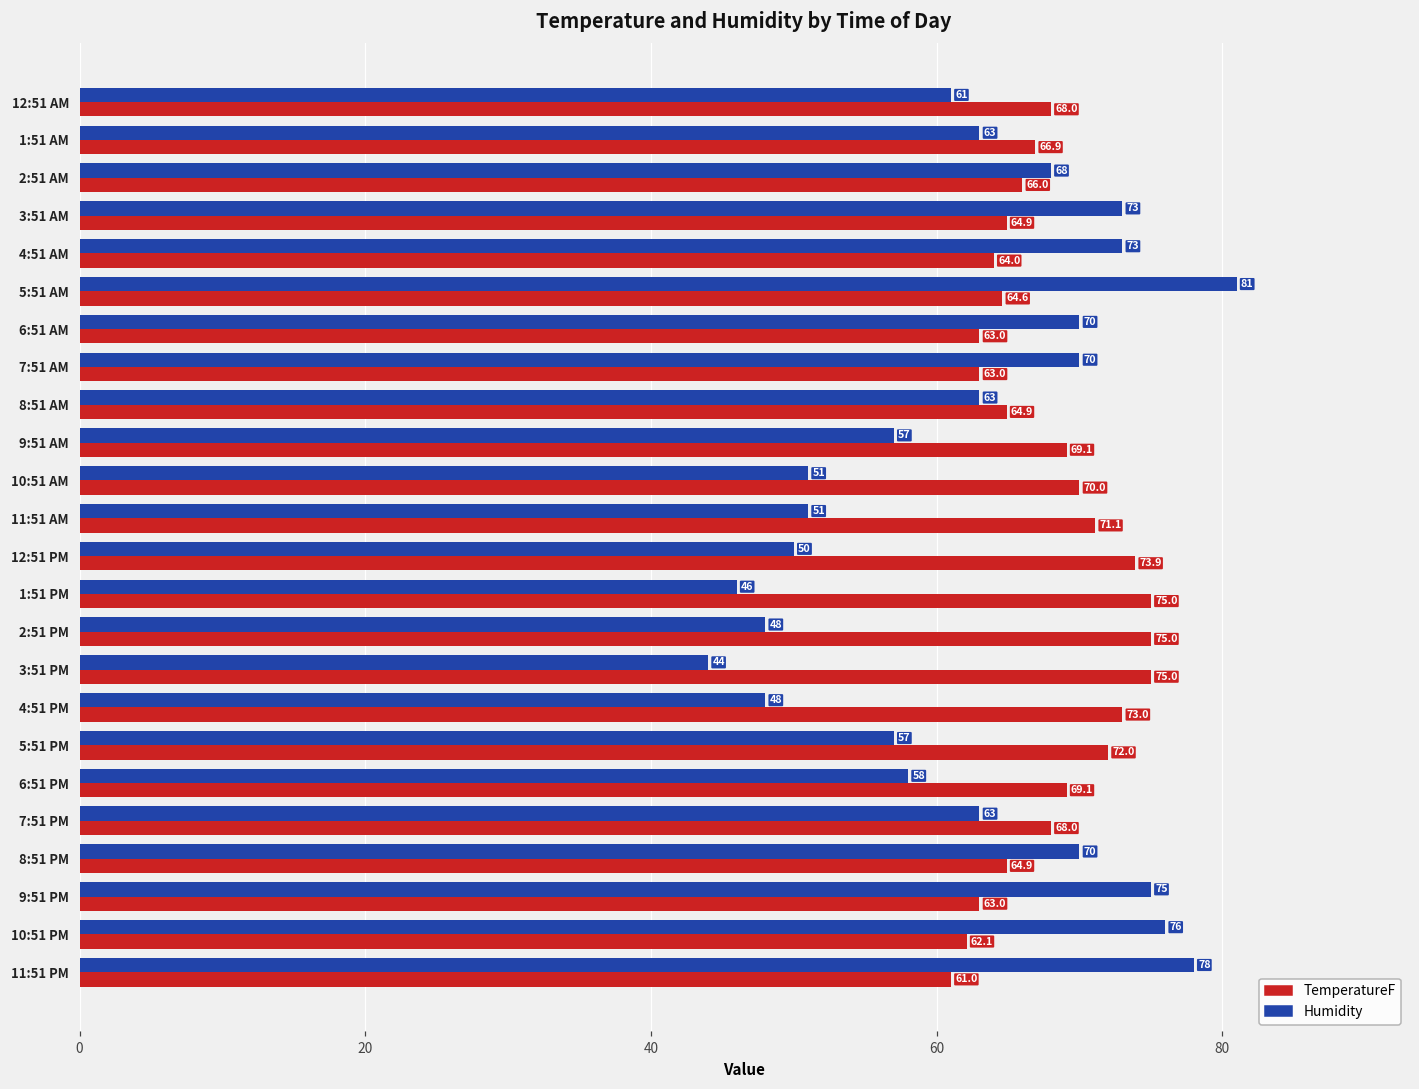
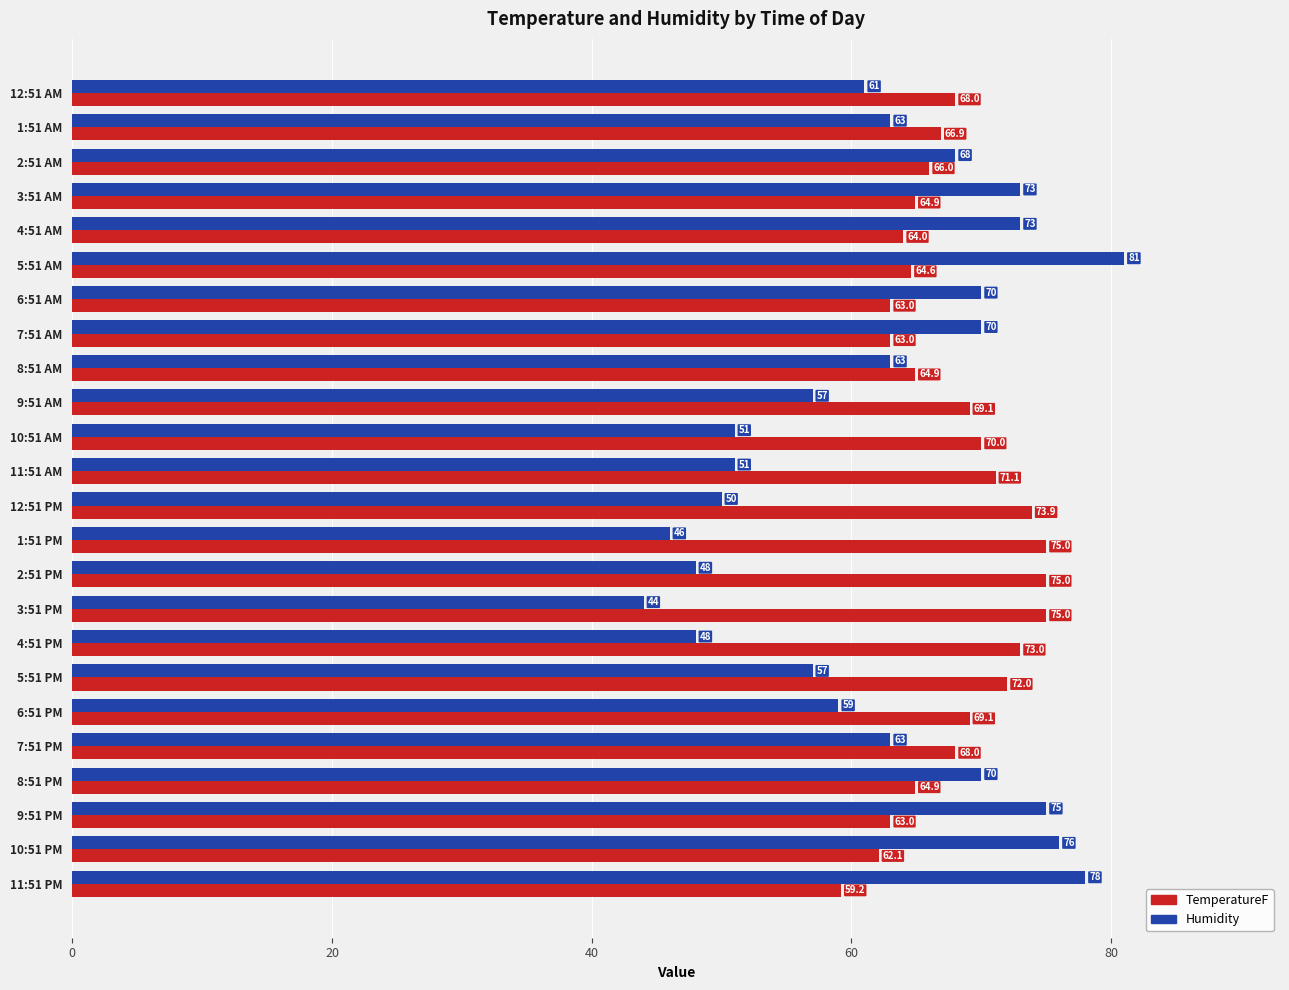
Humidity, 6:51 PM: 58 -> 59
TemperatureF, 11:51 PM: 61.0 -> 59.2
